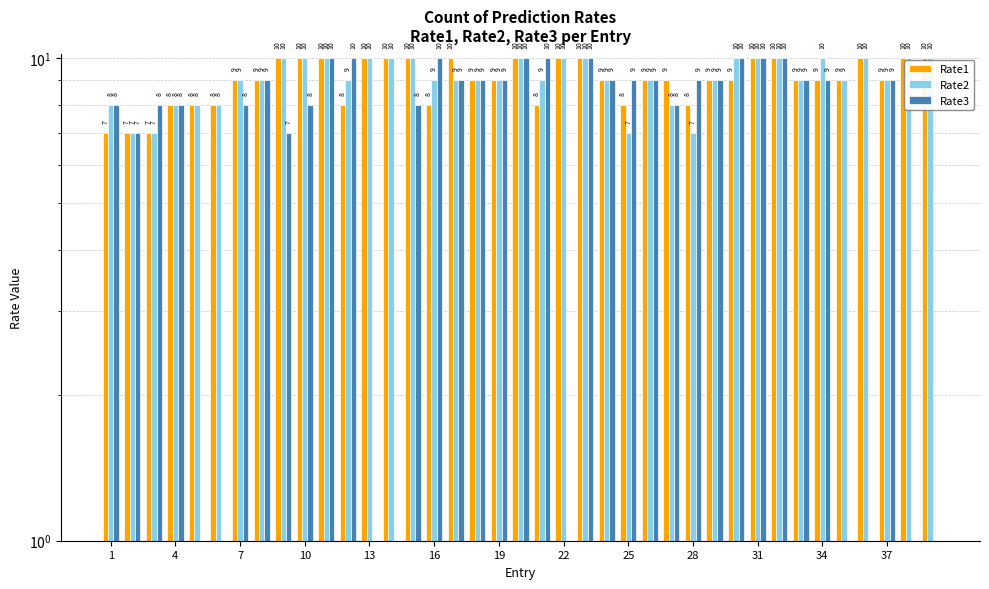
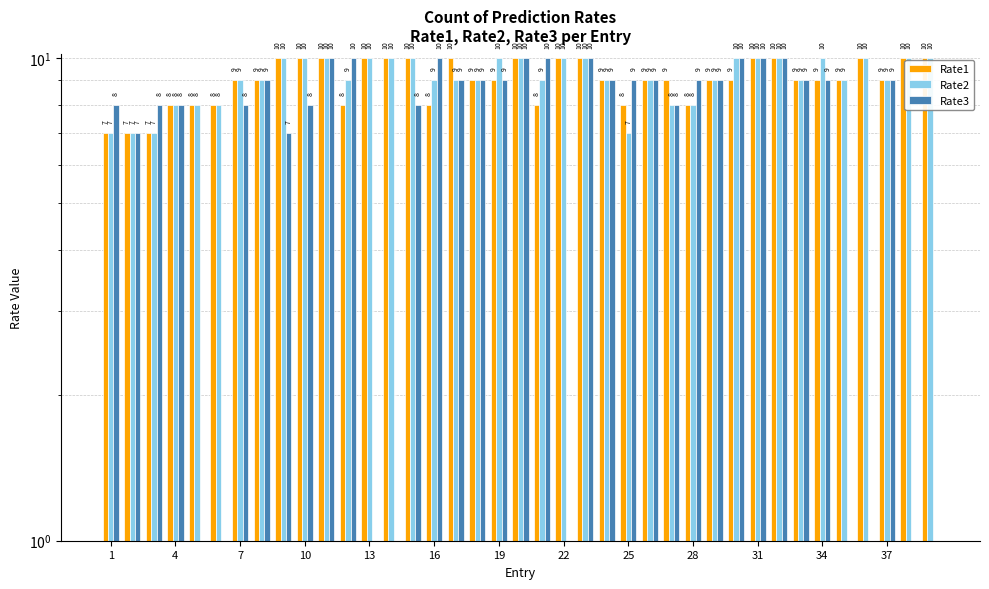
Rate2, 1: 8 -> 7
Rate2, 19: 9 -> 10
Rate2, 28: 7 -> 8
